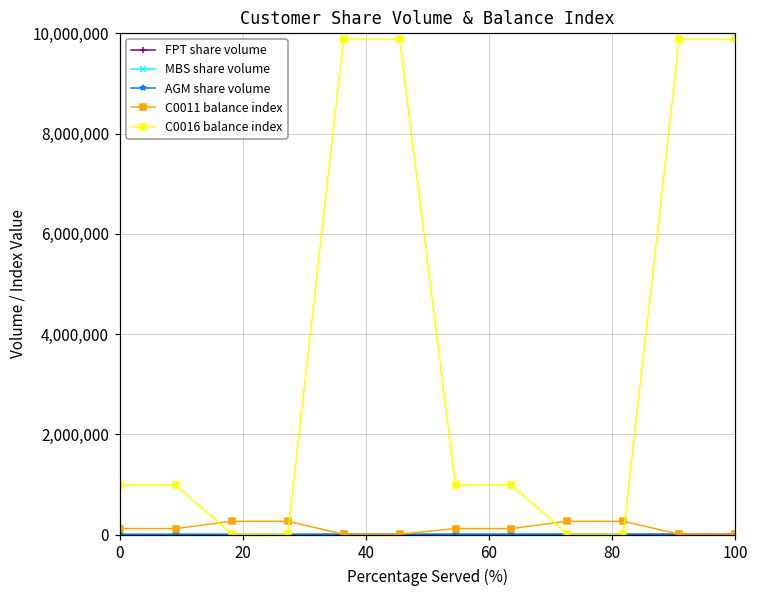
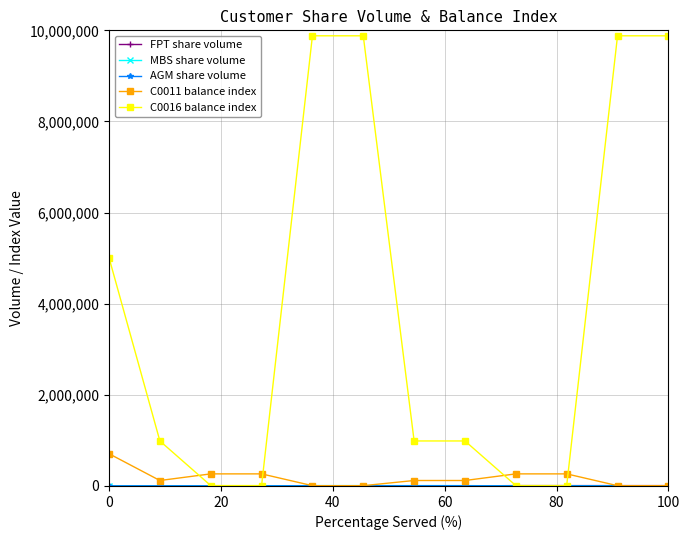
C0011 balance index, 0: 100,000 -> 700,000
C0016 balance index, 0: 1,000,000 -> 5,000,000
